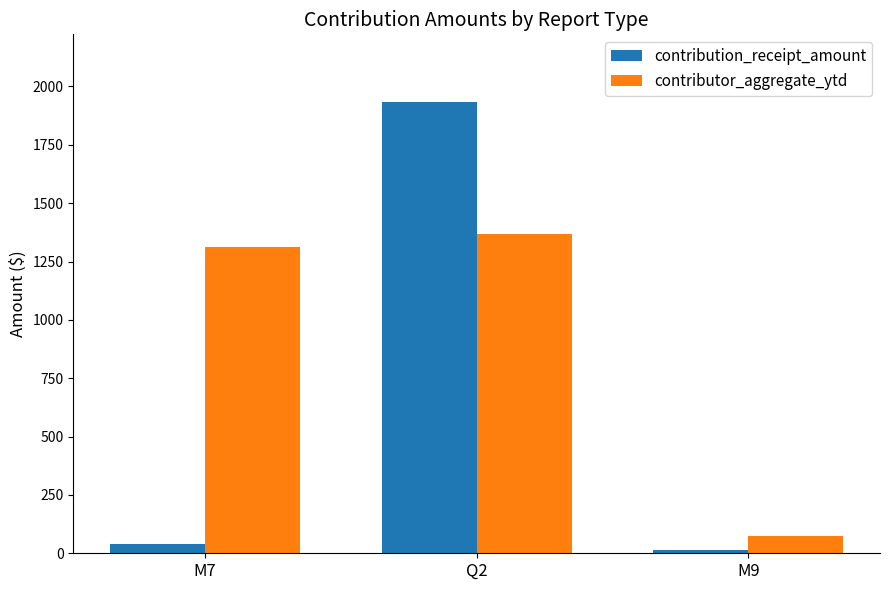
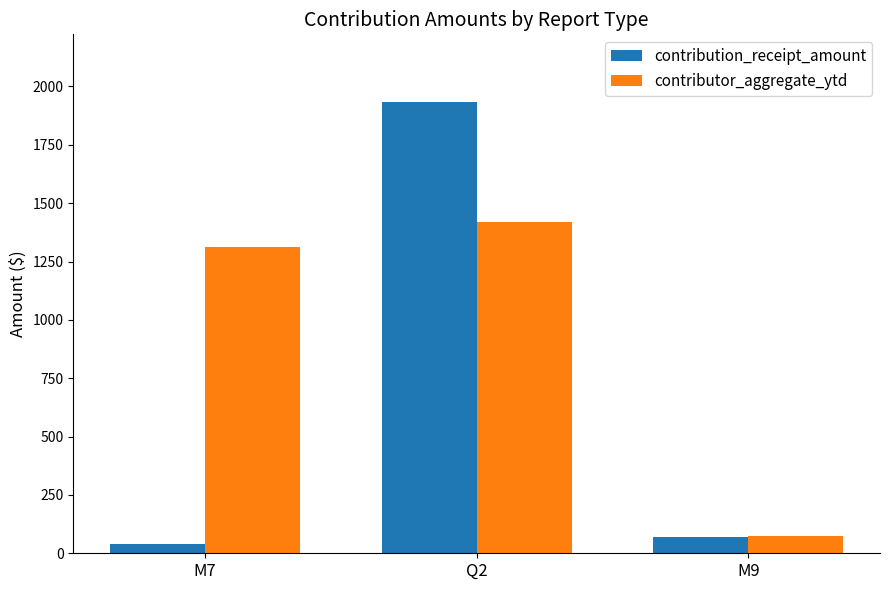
contributor_aggregate_ytd, Q2: 1370 -> 1420
contribution_receipt_amount, M9: 20 -> 70
